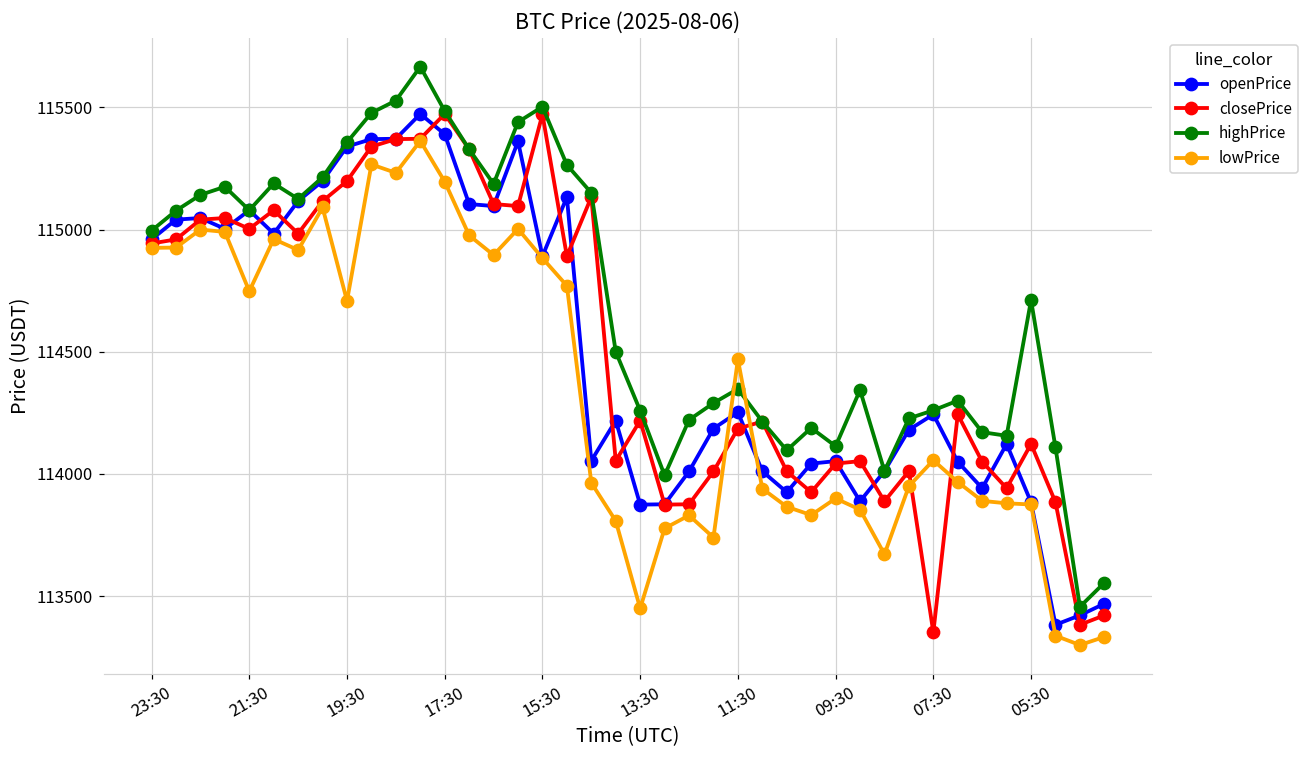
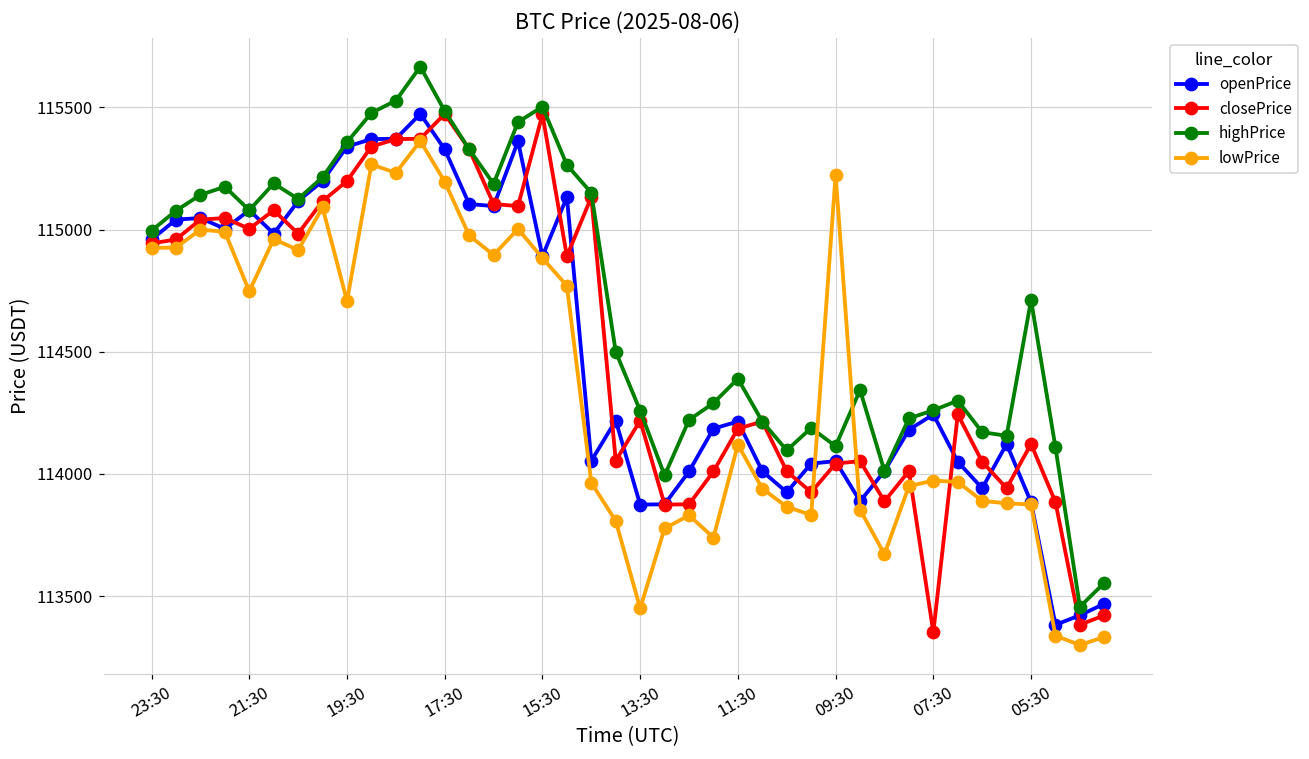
openPrice, 17:30: 115390 -> 115330
openPrice, 11:30: 114250 -> 114210
highPrice, 11:30: 114350 -> 114390
lowPrice, 11:30: 114470 -> 114120
lowPrice, 09:30: 113900 -> 115230
lowPrice, 07:30: 114060 -> 113970
